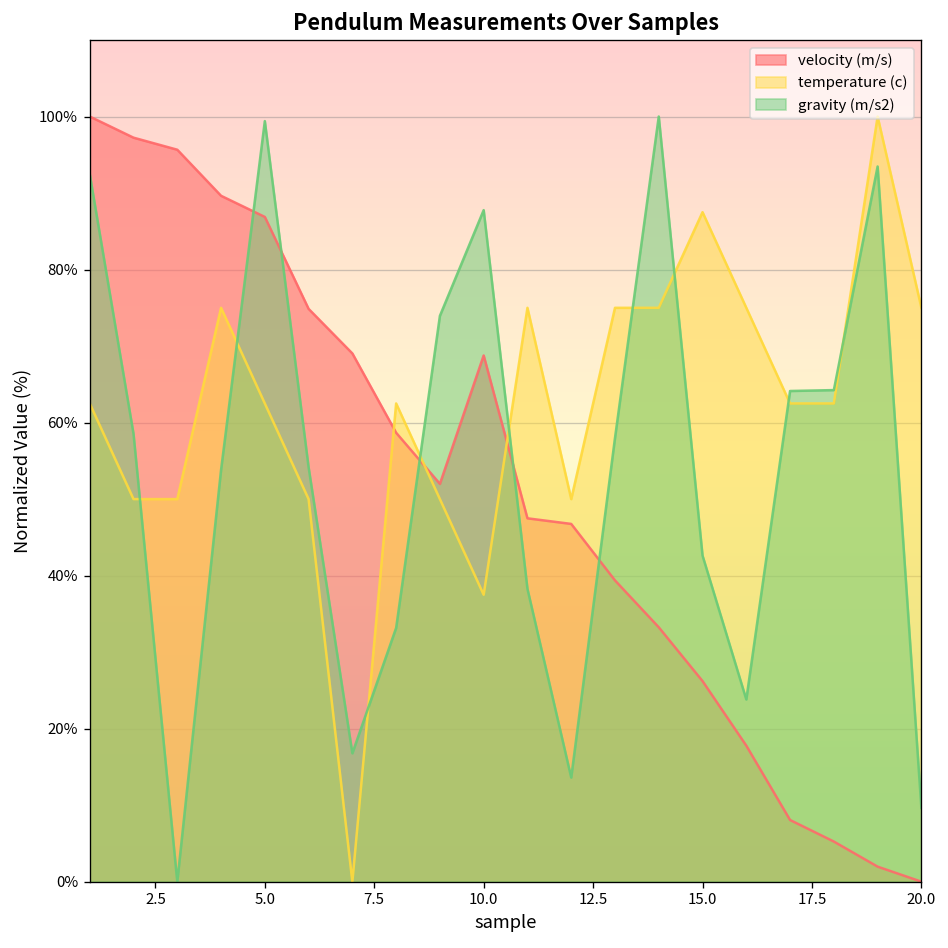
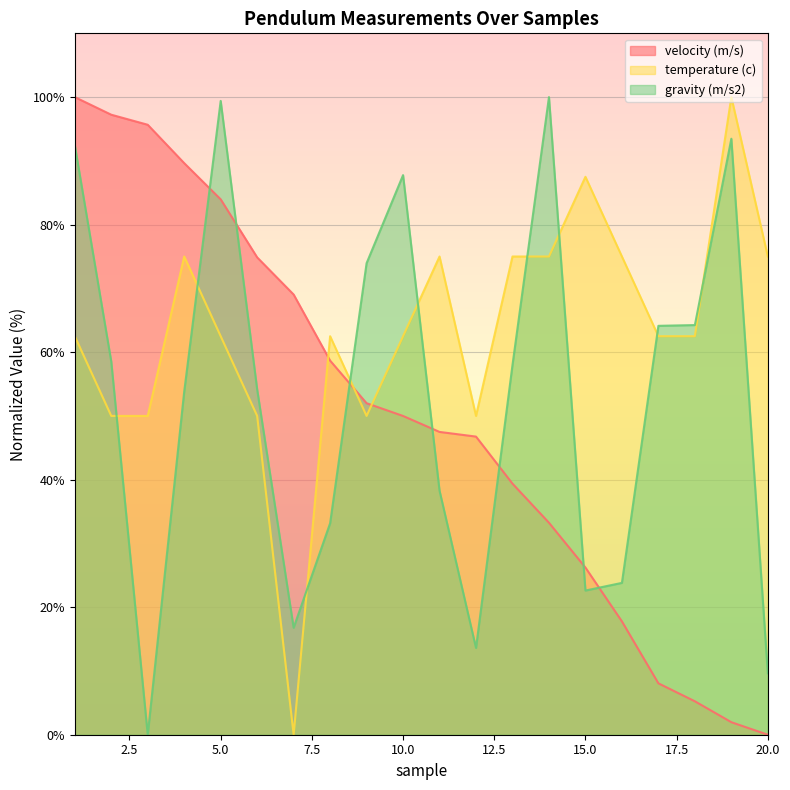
velocity (m/s), 5.0: 87% -> 84%
velocity (m/s), 10.0: 69% -> 50%
temperature (c), 10.0: 38% -> 63%
gravity (m/s2), 15.0: 43% -> 23%
